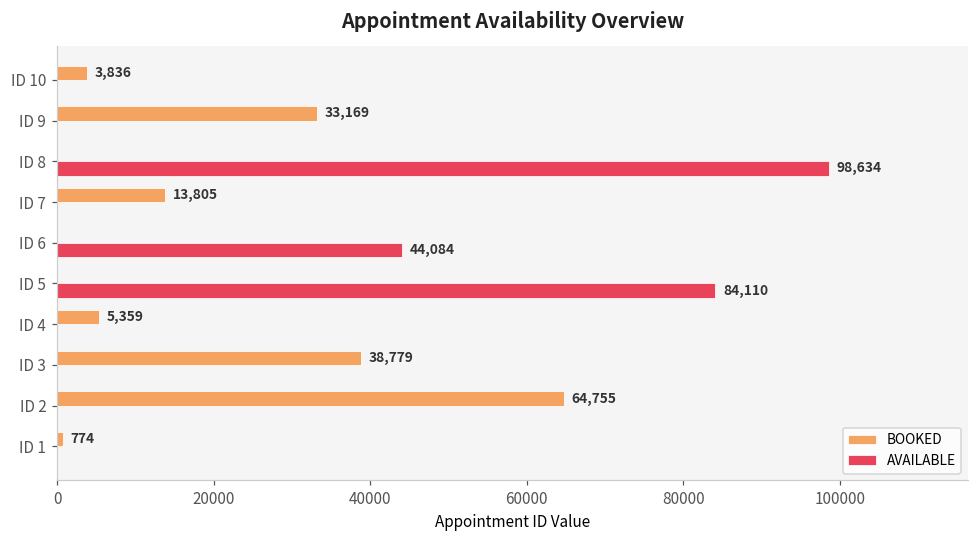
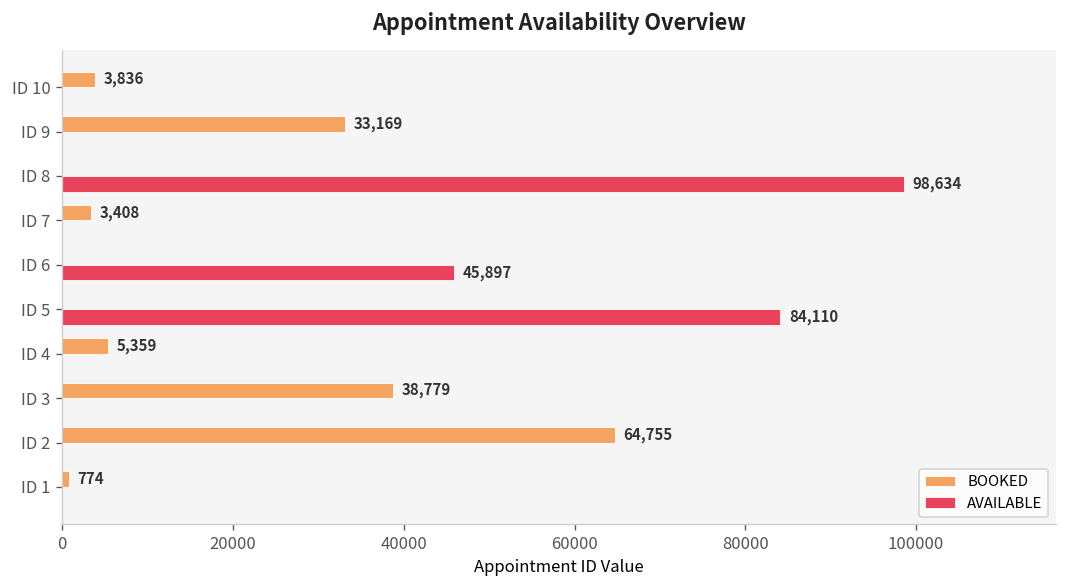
BOOKED, ID 7: 13,805 -> 3,408
AVAILABLE, ID 6: 44,084 -> 45,897
